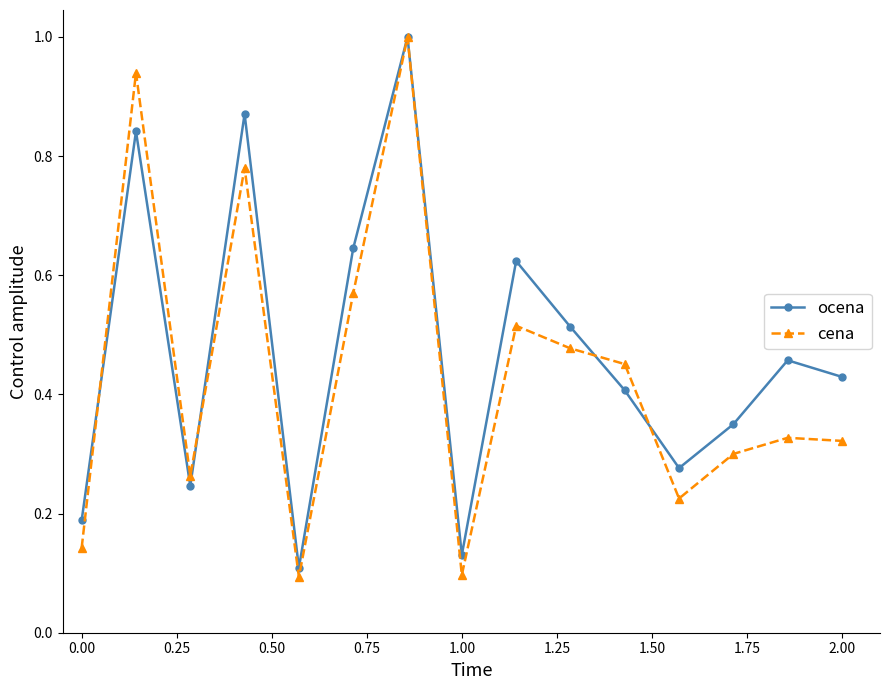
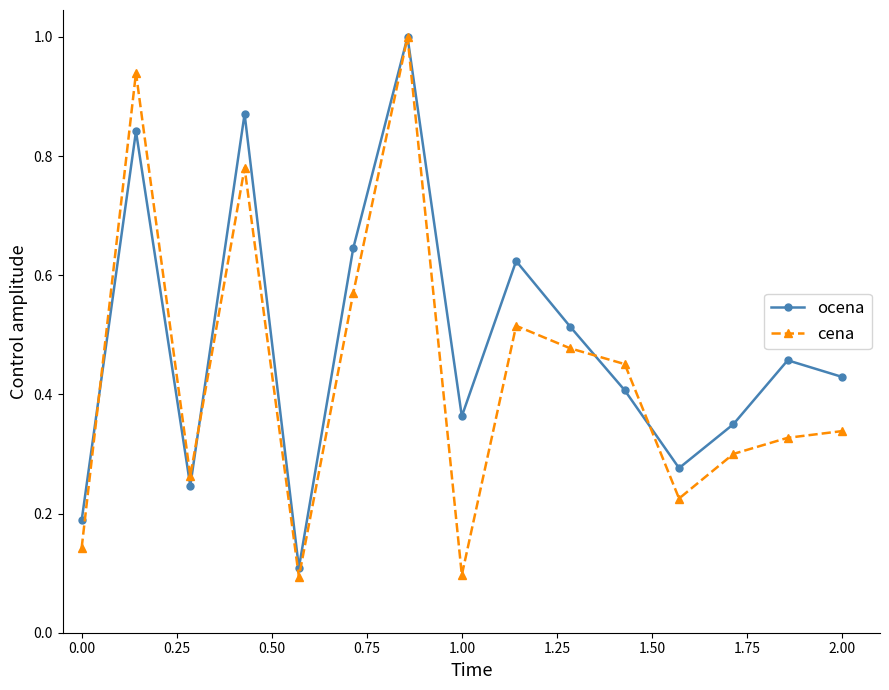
ocena, 1.00: 0.13 -> 0.36
cena, 2.00: 0.32 -> 0.34
